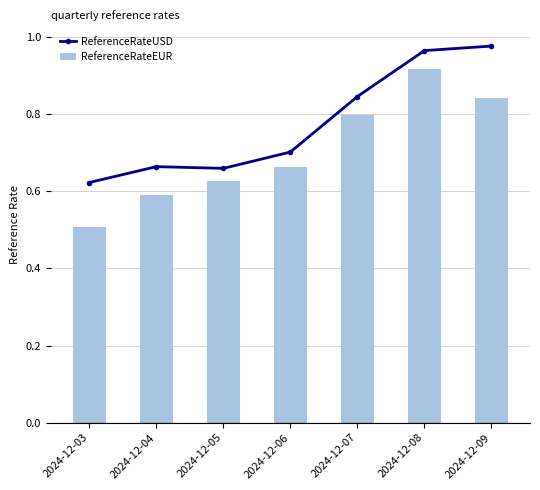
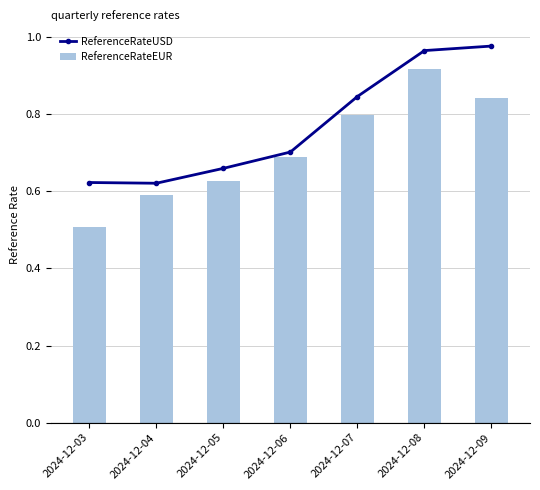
ReferenceRateUSD, 2024-12-04: 0.66 -> 0.62
ReferenceRateEUR, 2024-12-06: 0.66 -> 0.69
